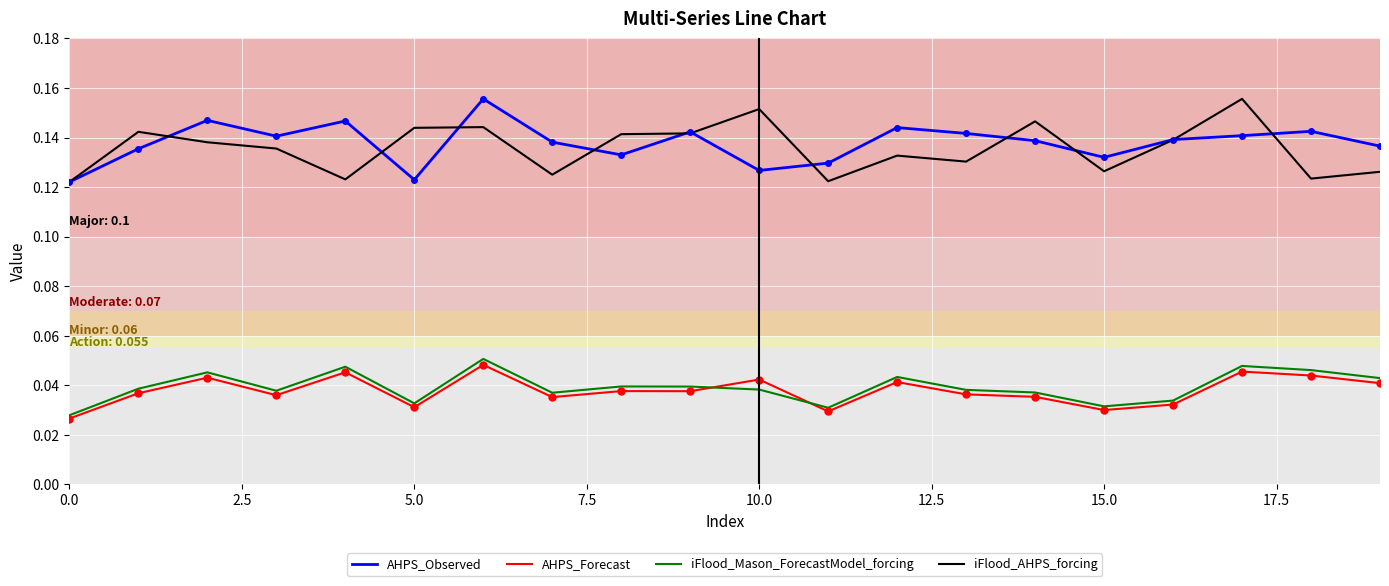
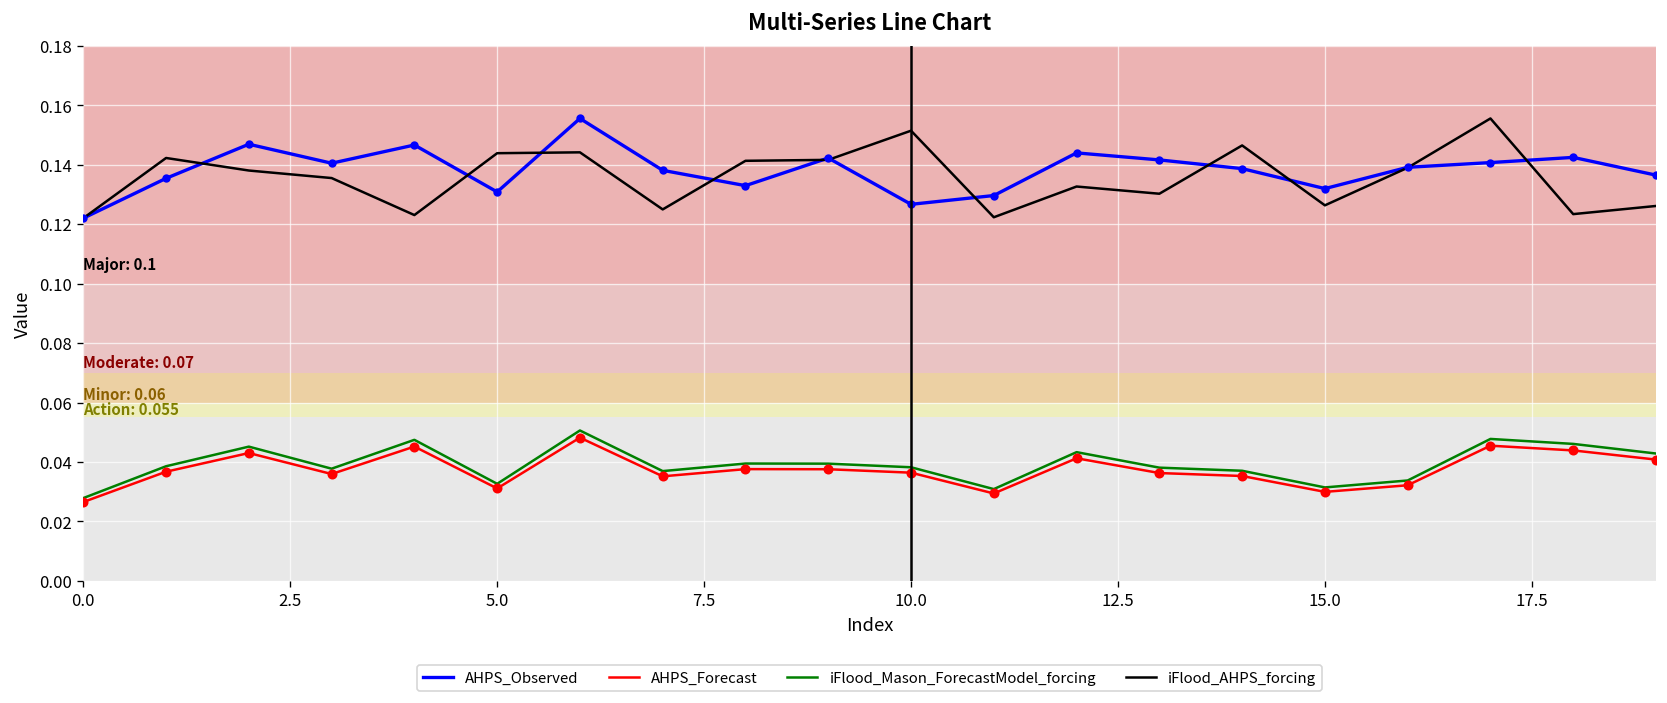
AHPS_Observed, 5.0: 0.123 -> 0.131
AHPS_Forecast, 10.0: 0.042 -> 0.036
